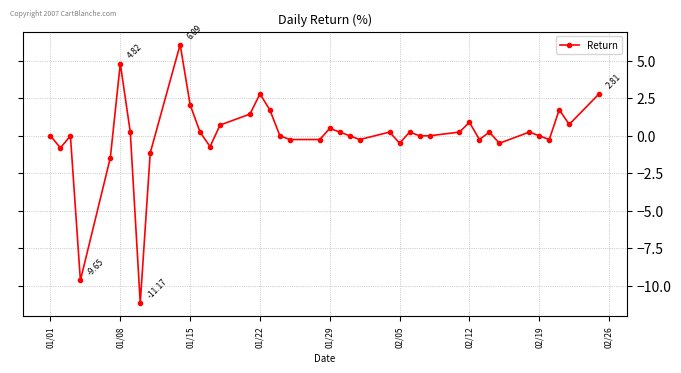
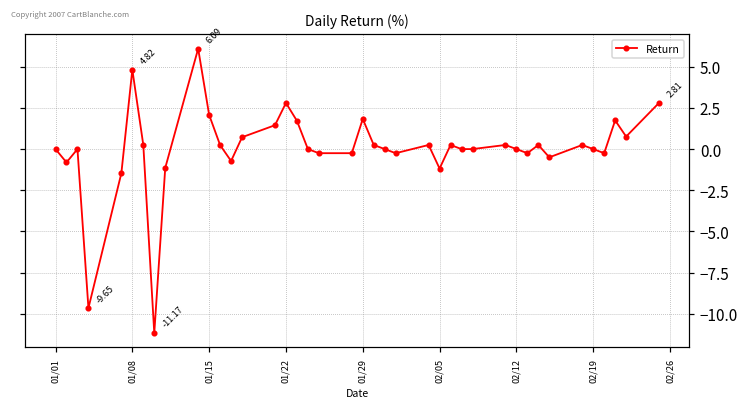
01/29: 0.5 -> 1.8
02/05: -0.5 -> -1.2
02/12: 0.9 -> 0.0
